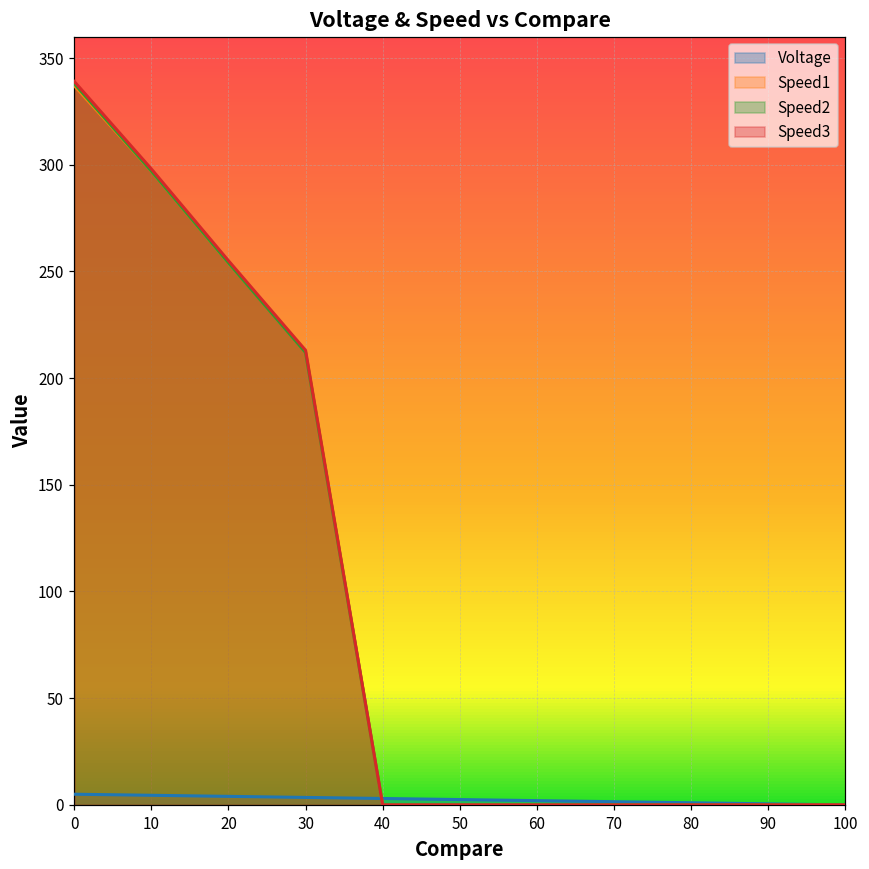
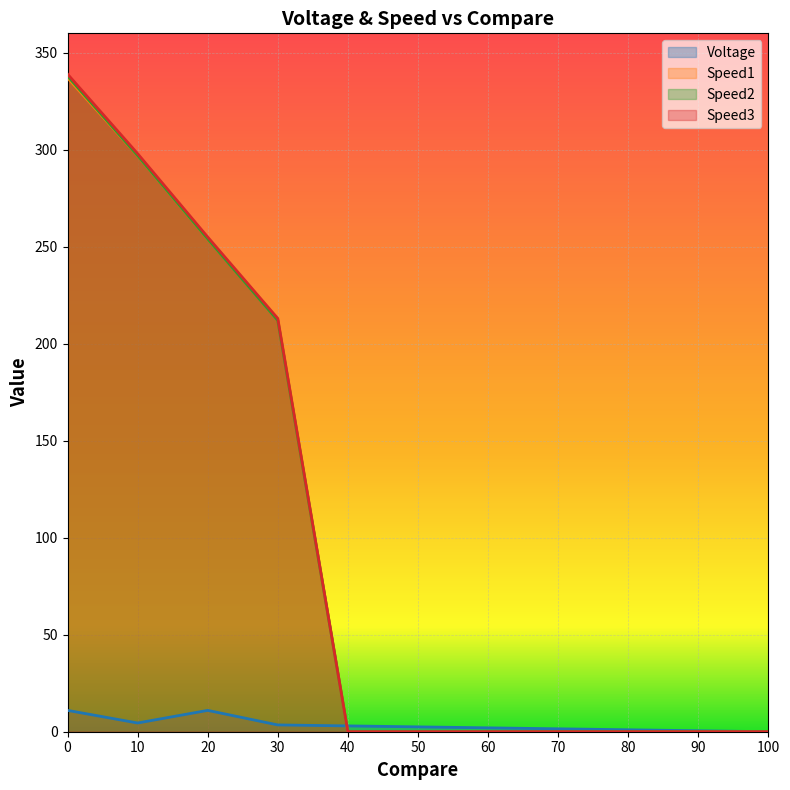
Voltage, 0: 5 -> 11
Voltage, 20: 4 -> 11
